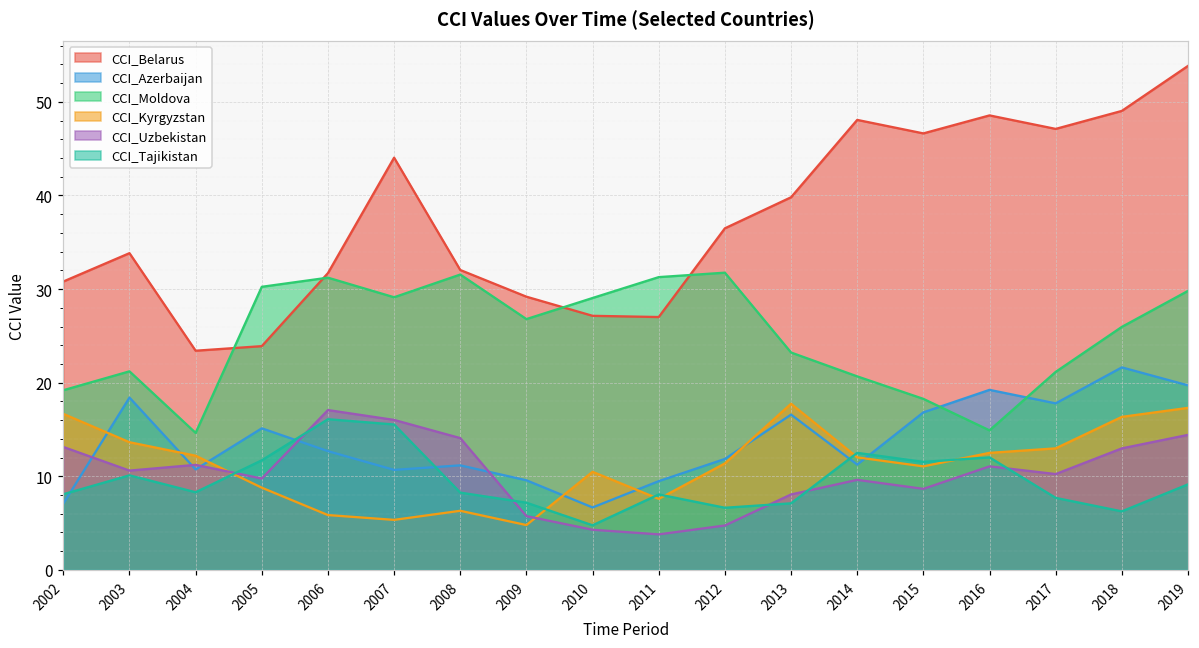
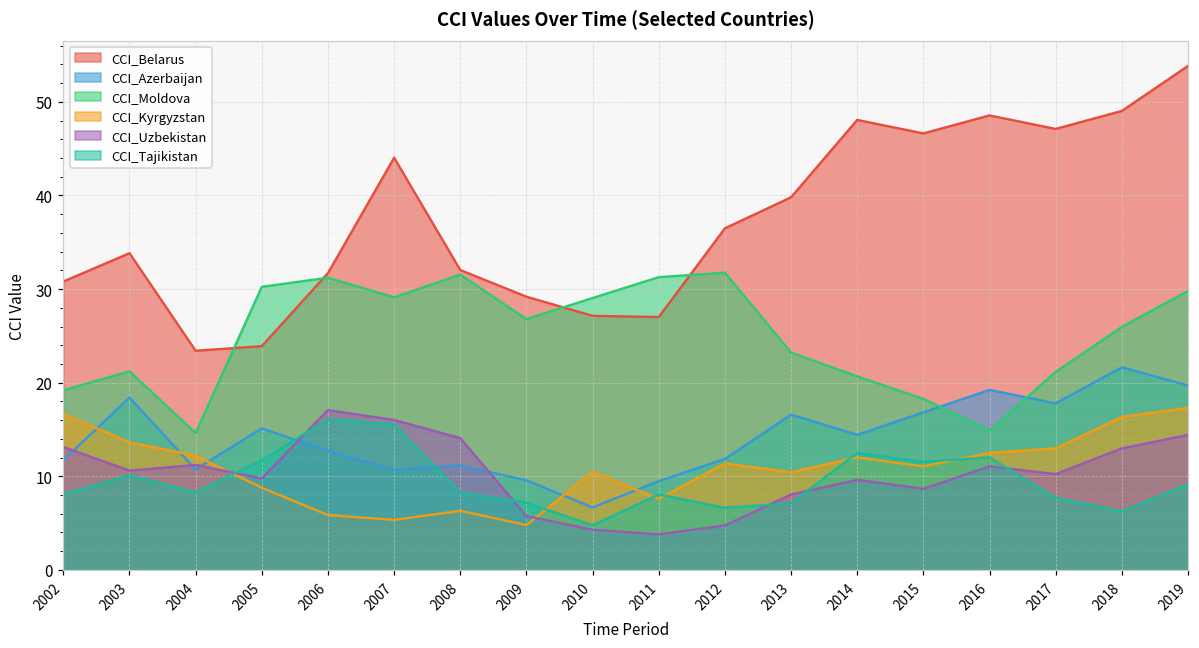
CCI_Azerbaijan, 2002: 7 -> 12
CCI_Kyrgyzstan, 2013: 18 -> 10
CCI_Azerbaijan, 2014: 11 -> 14
